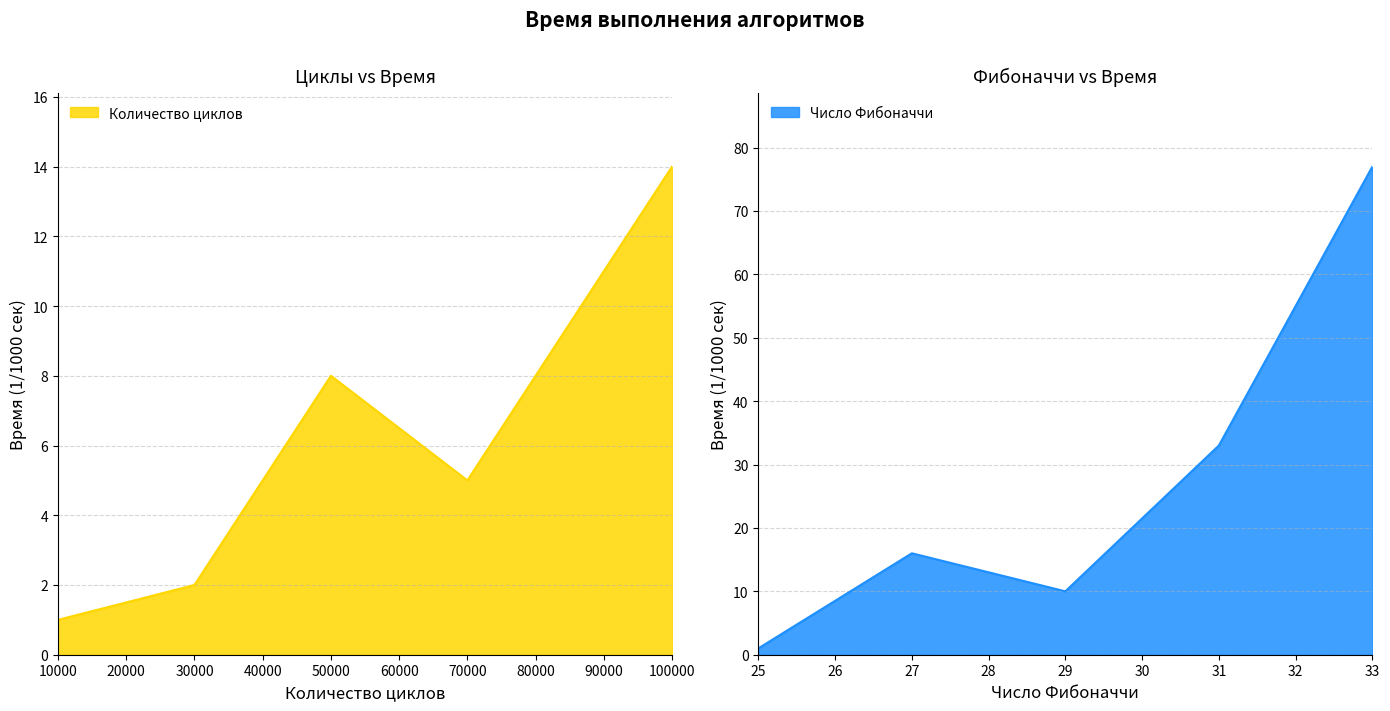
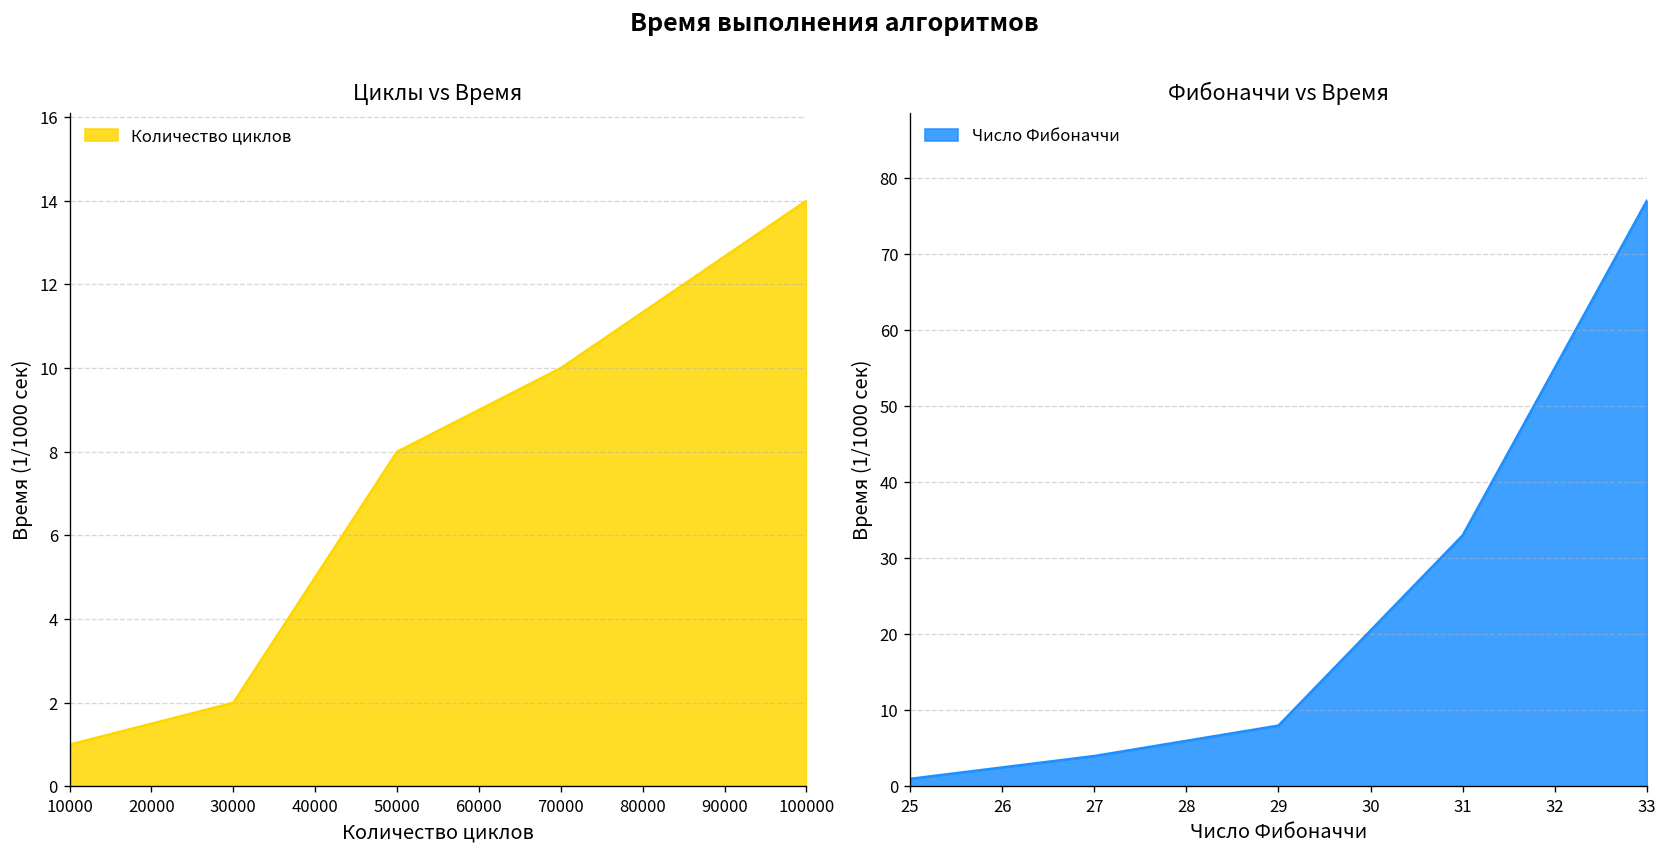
Циклы vs Время, 70000: 5 -> 10
Фибоначчи vs Время, 27: 16 -> 4
Фибоначчи vs Время, 29: 10 -> 8
